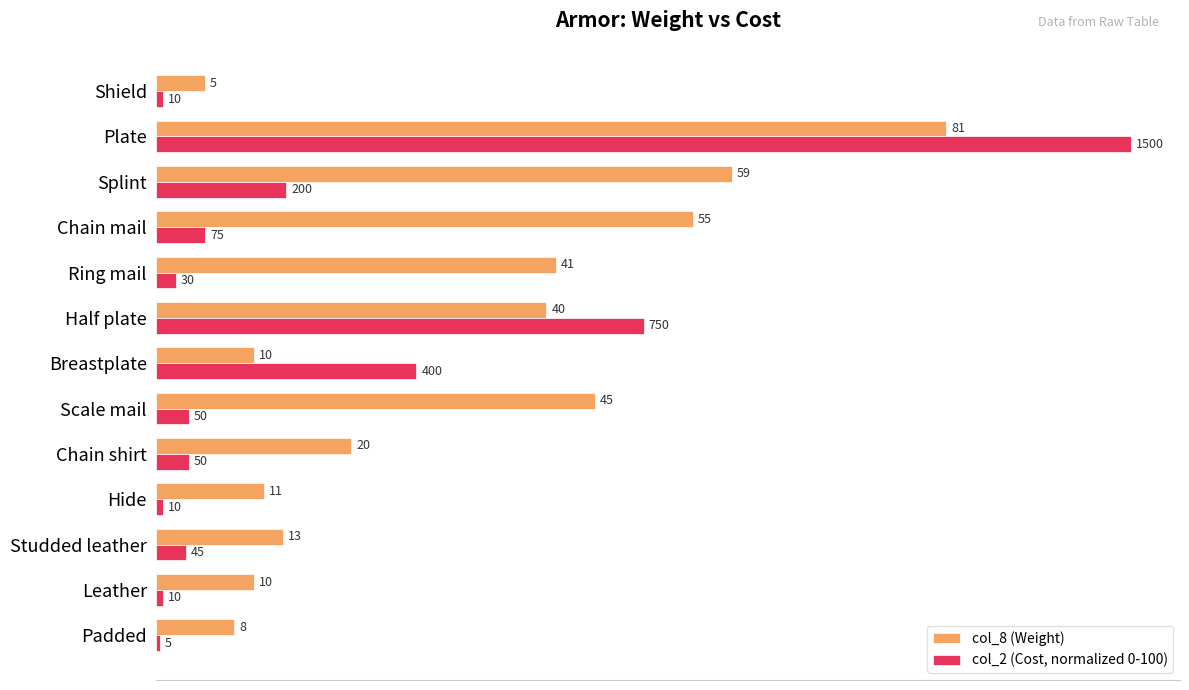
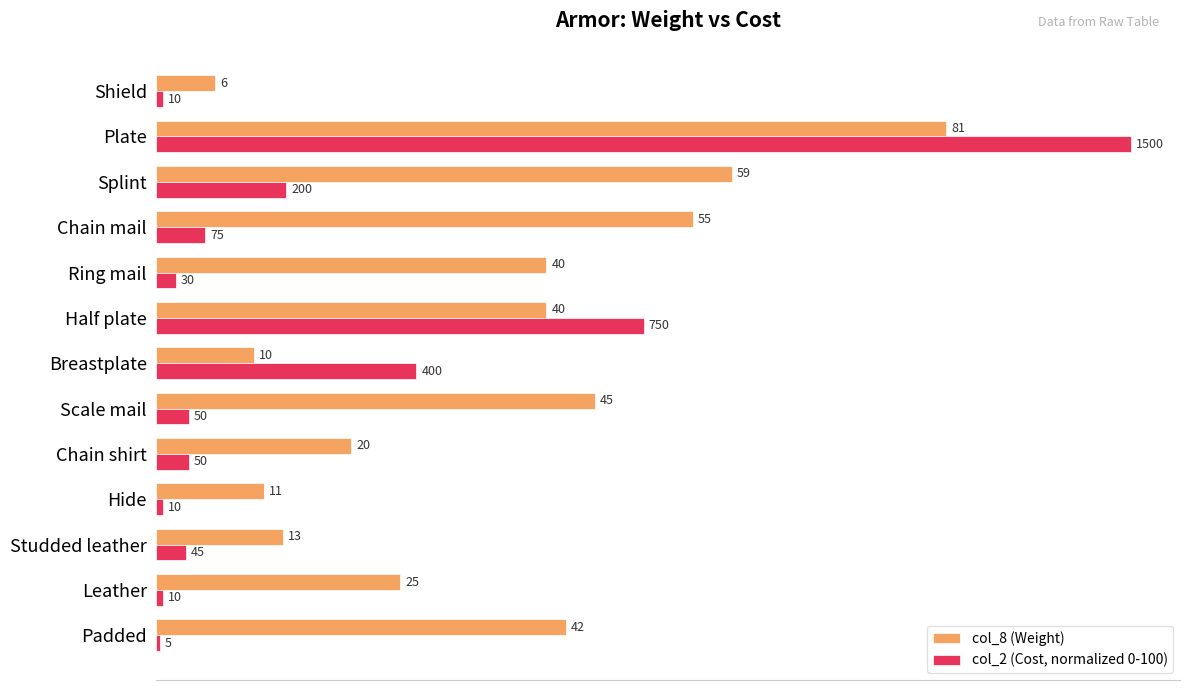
col_8 (Weight), Shield: 5 -> 6
col_8 (Weight), Ring mail: 41 -> 40
col_8 (Weight), Leather: 10 -> 25
col_8 (Weight), Padded: 8 -> 42
